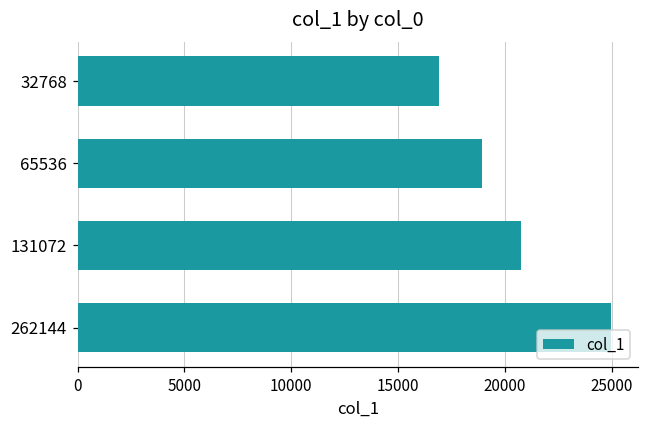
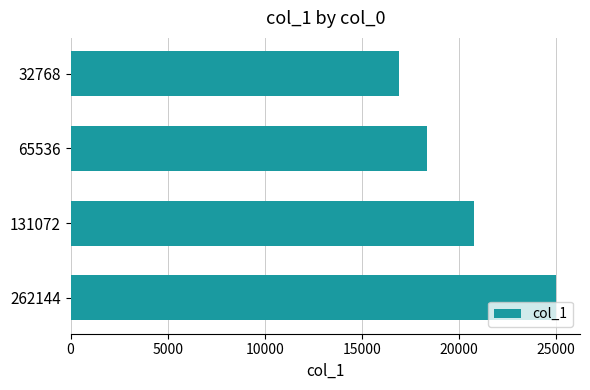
65536: 18900 -> 18300
